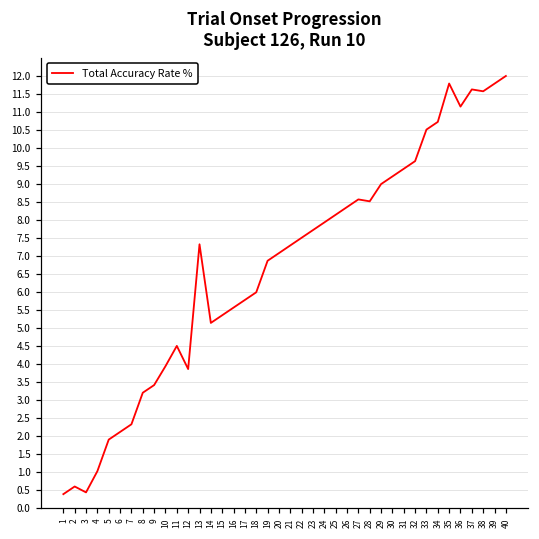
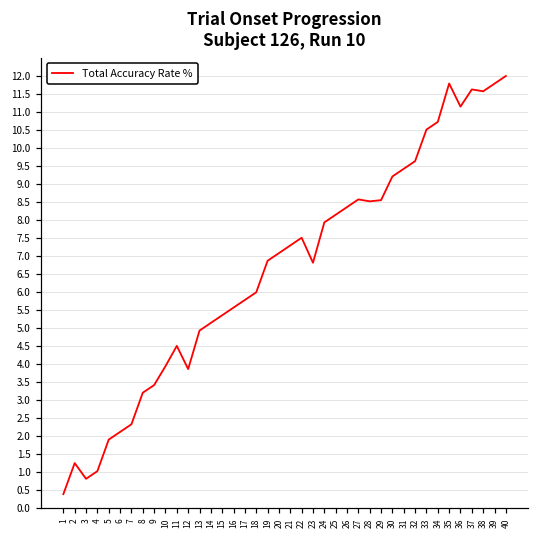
2: 0.6 -> 1.2
3: 0.4 -> 0.8
13: 7.3 -> 4.9
23: 7.7 -> 6.8
29: 9.0 -> 8.5
